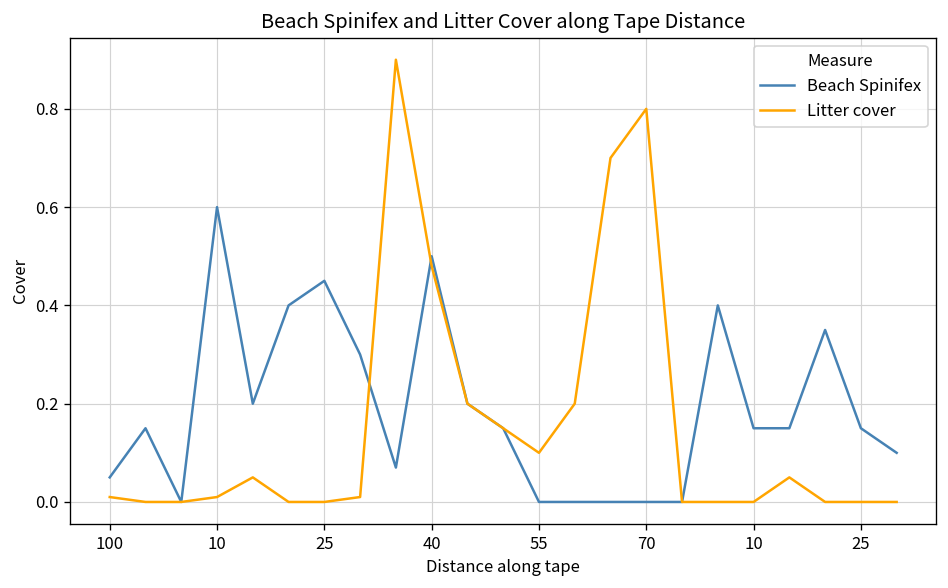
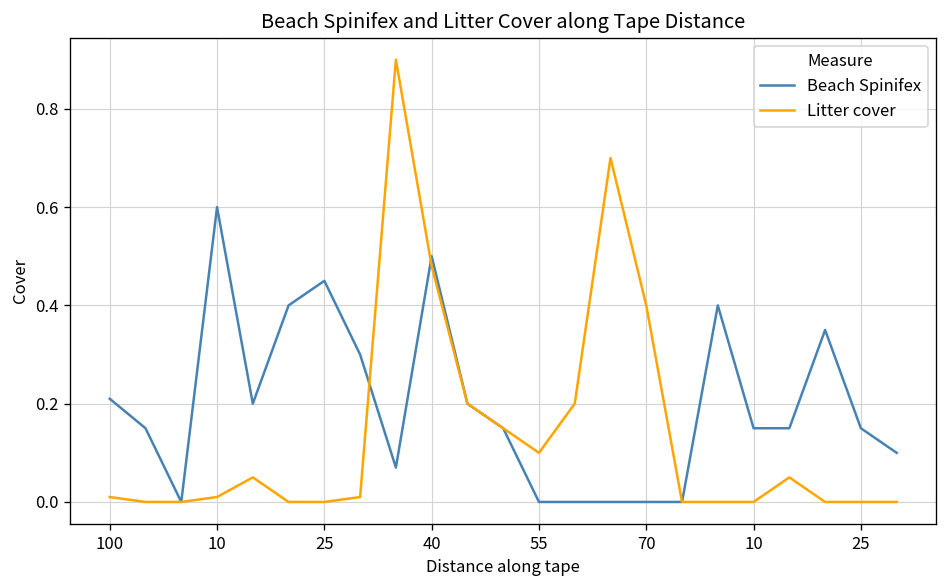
Beach Spinifex, 100: 0.05 -> 0.21
Litter cover, 70: 0.8 -> 0.4
